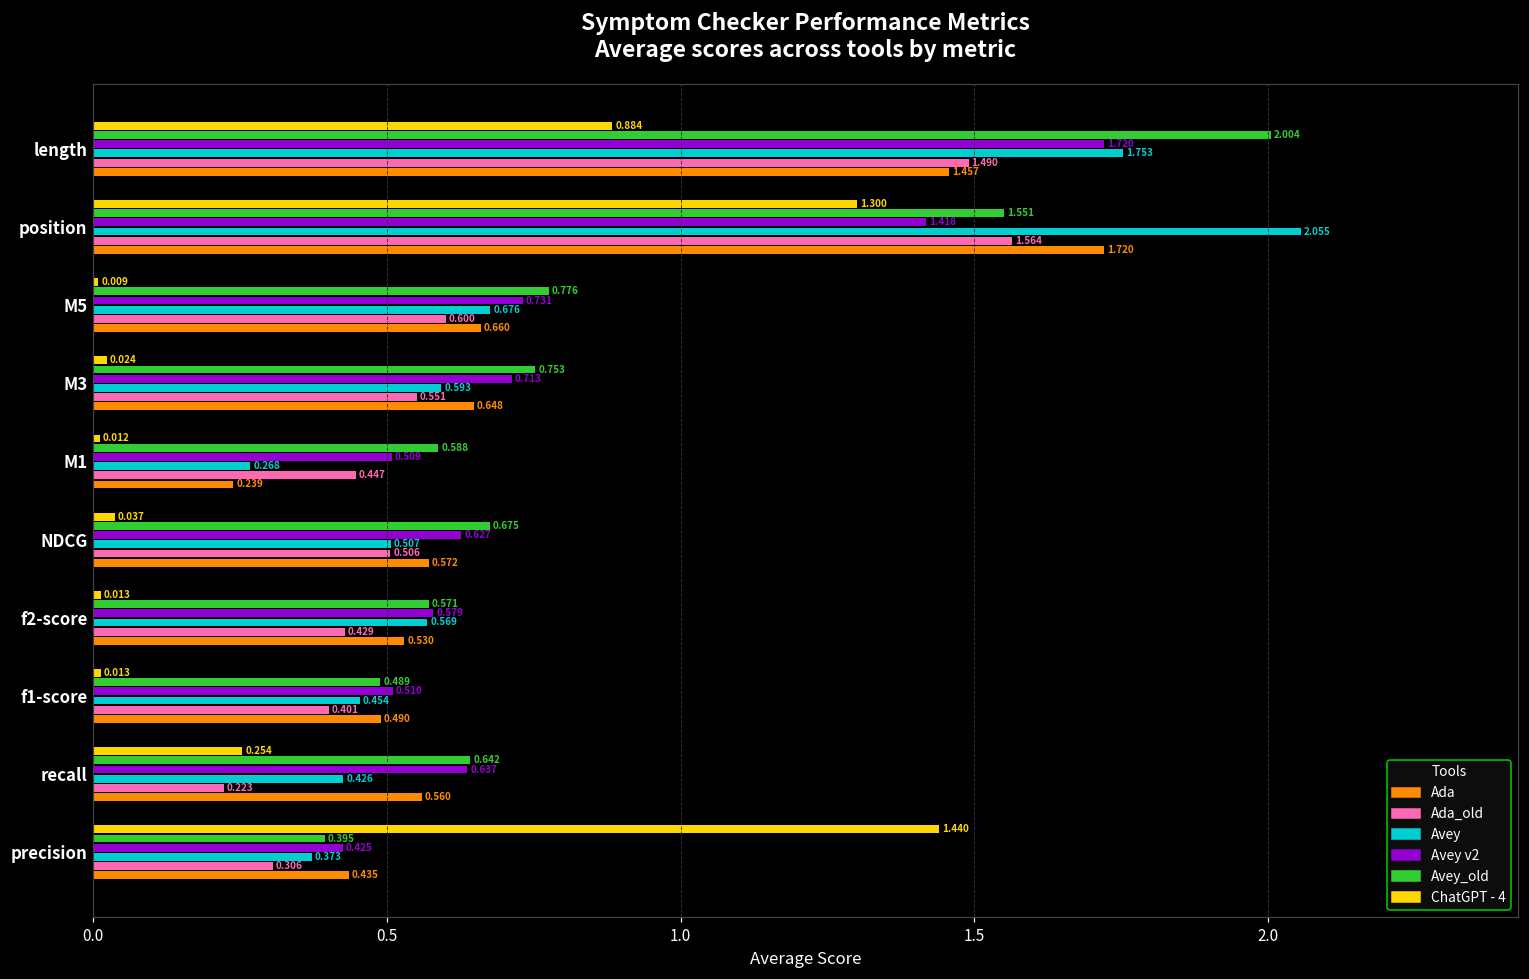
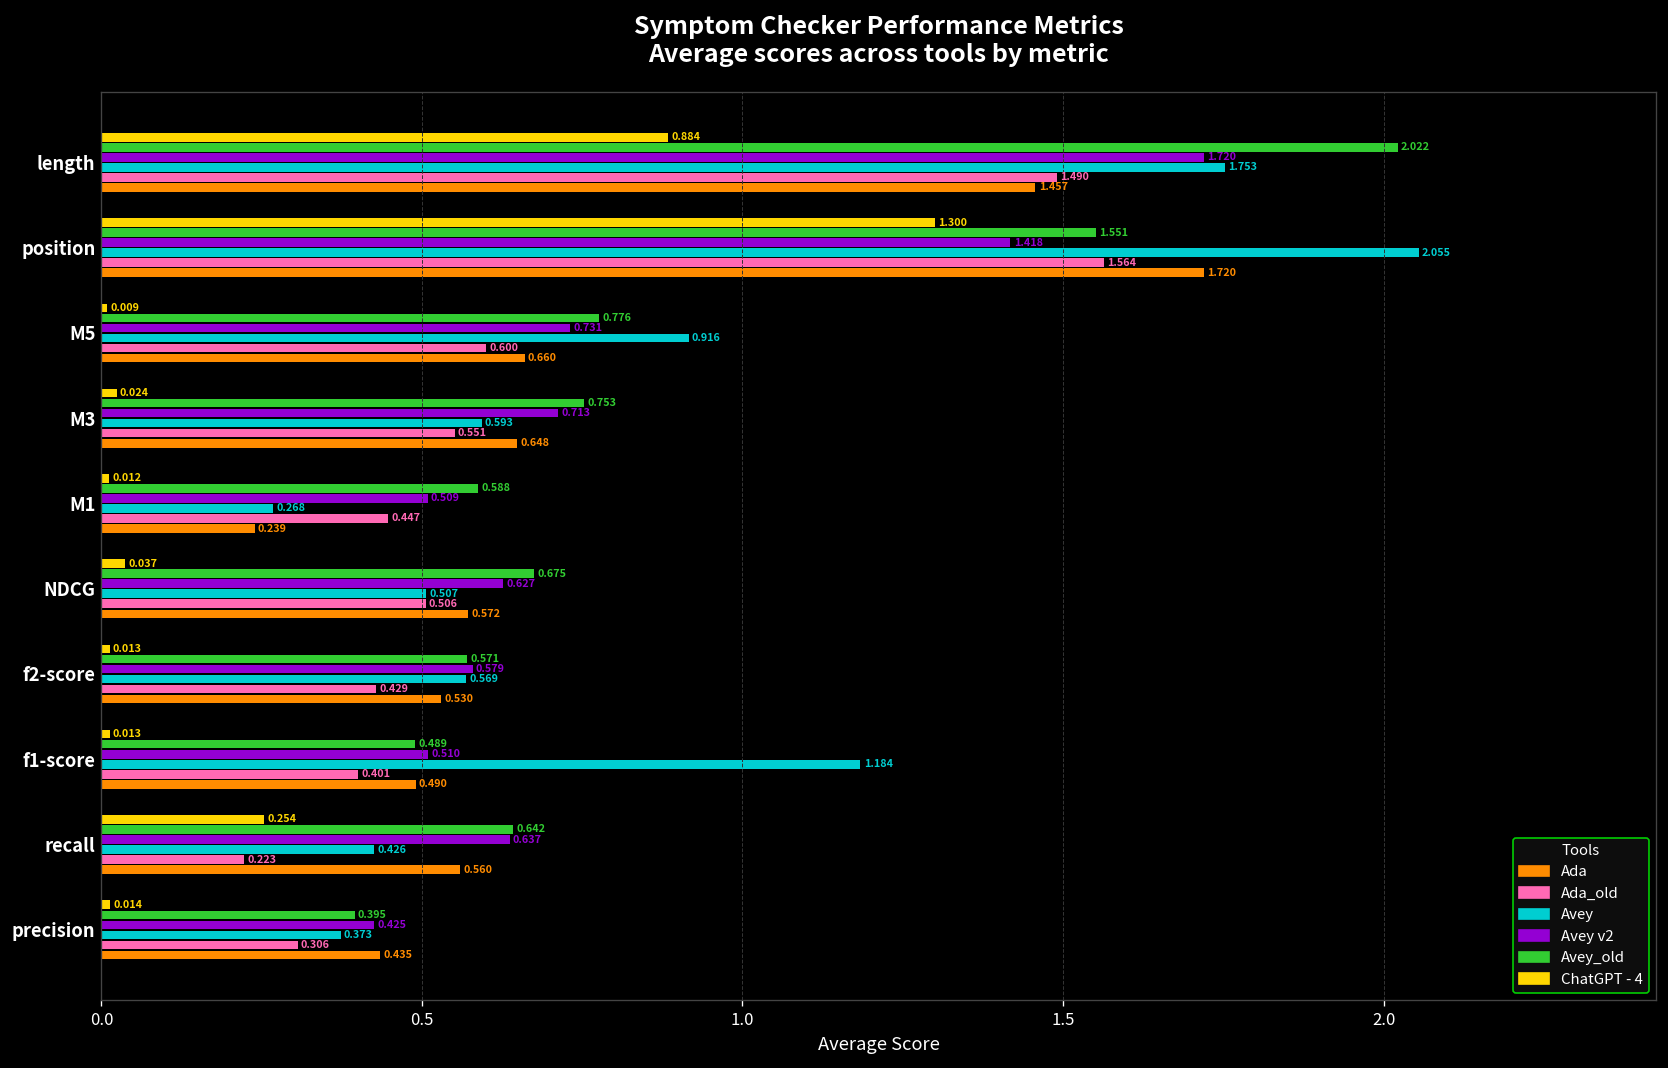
Avey_old, length: 2.004 -> 2.022
Avey, M5: 0.676 -> 0.916
Avey, f1-score: 0.454 -> 1.184
ChatGPT - 4, precision: 1.440 -> 0.014
